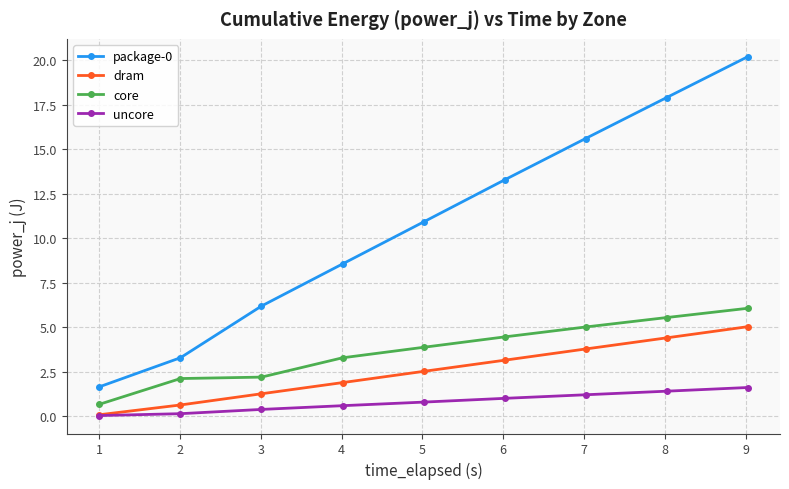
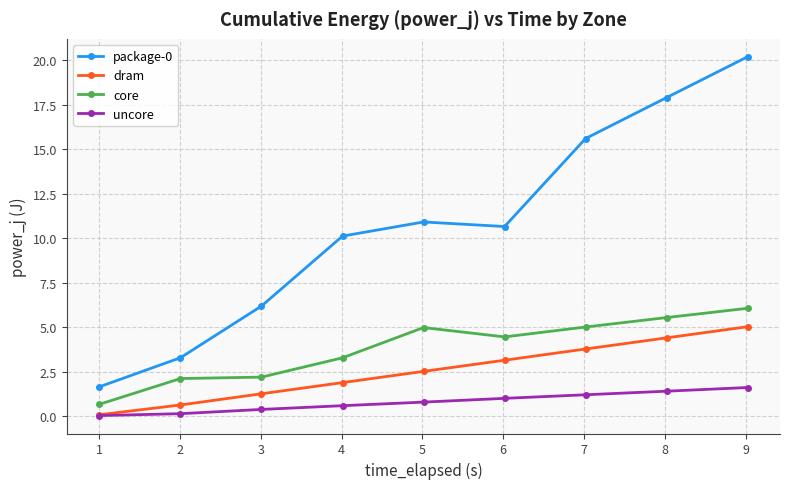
package-0, 4: 8.5 -> 10.1
core, 5: 3.9 -> 5.0
package-0, 6: 13.3 -> 10.7
